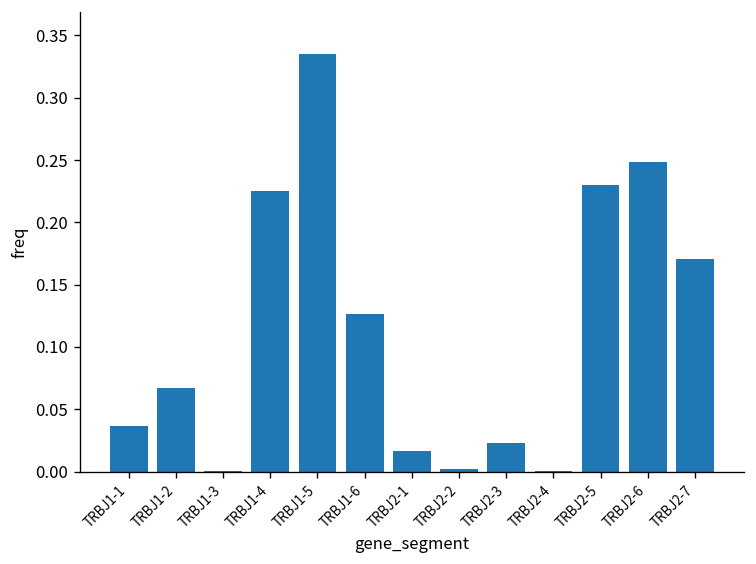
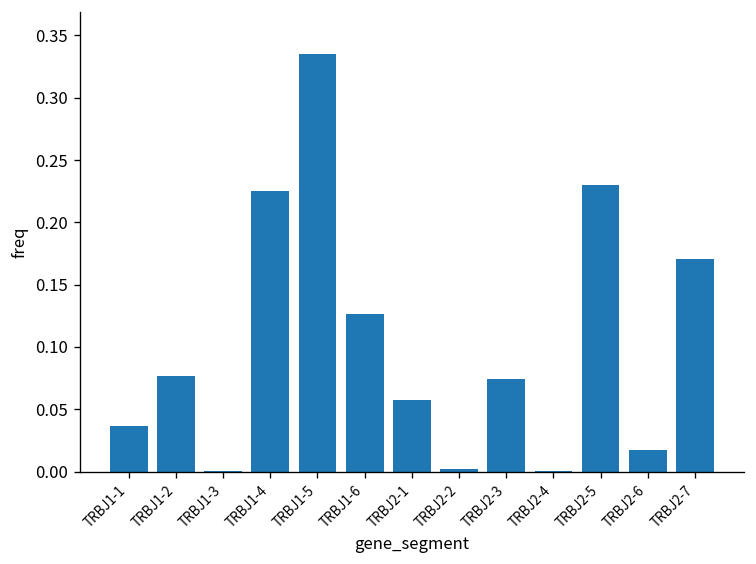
TRBJ1-2: 0.067 -> 0.077
TRBJ2-1: 0.017 -> 0.057
TRBJ2-3: 0.023 -> 0.074
TRBJ2-6: 0.249 -> 0.017
